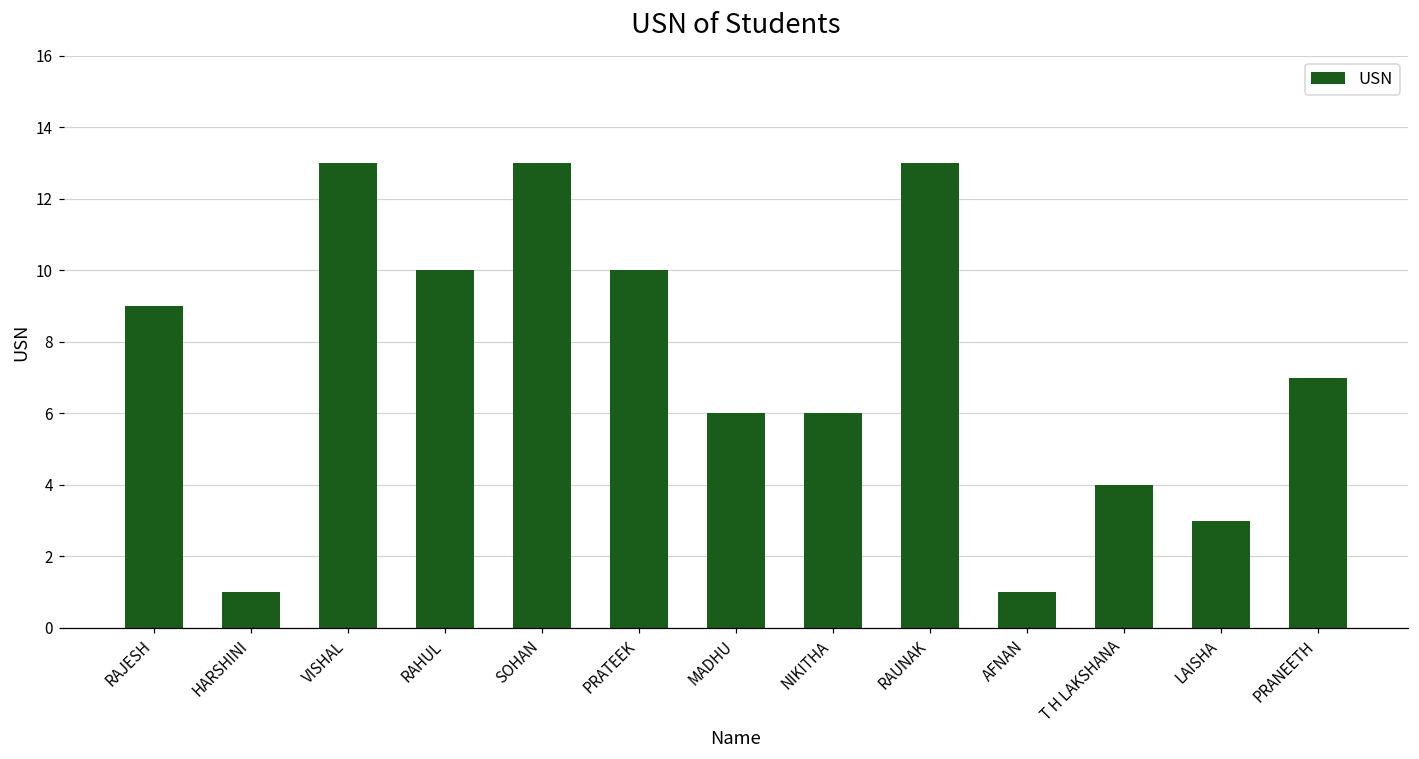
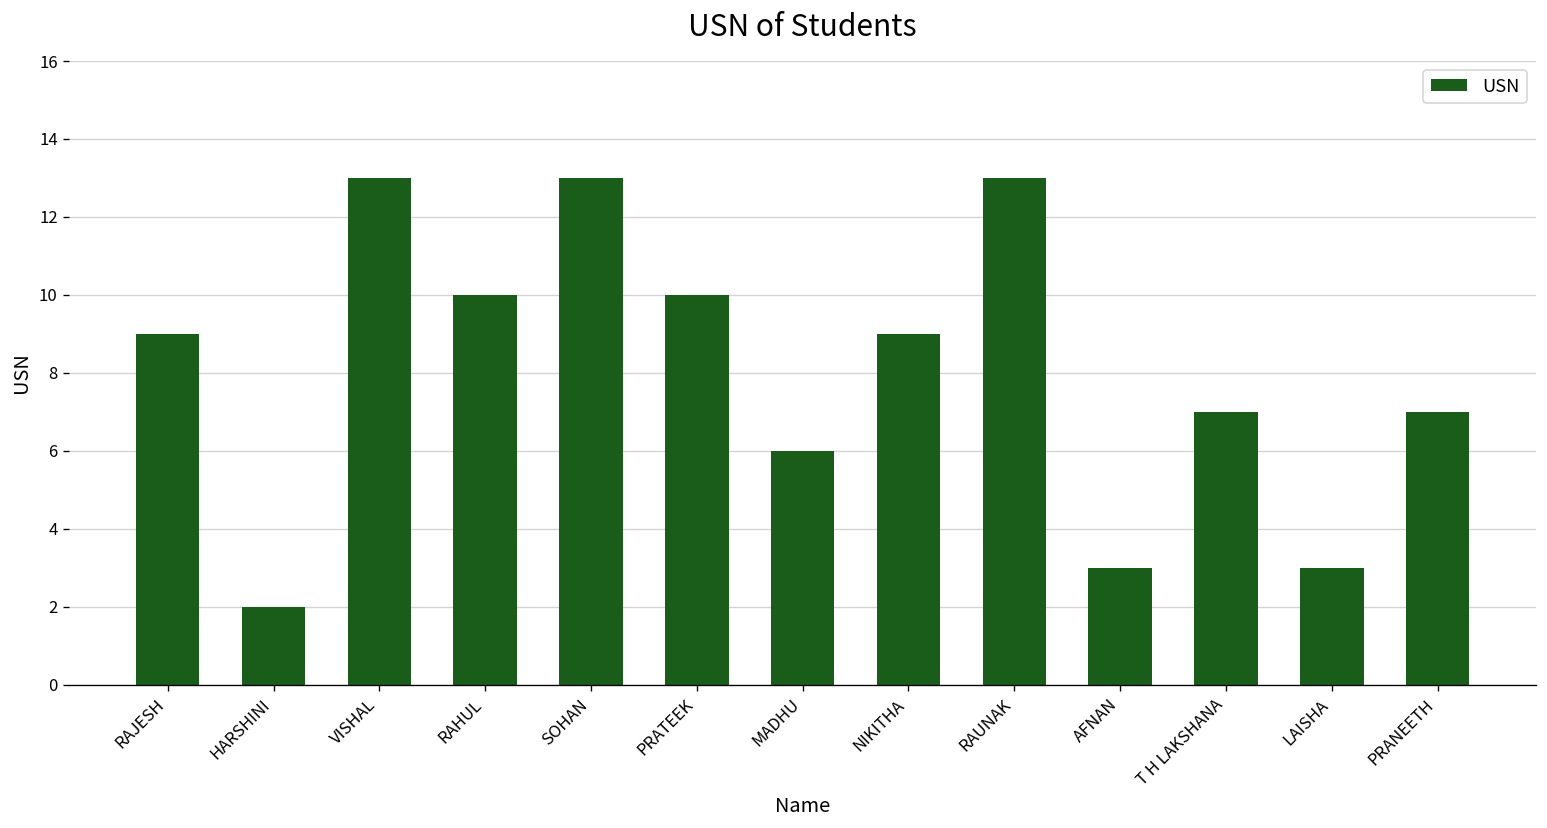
HARSHINI: 1 -> 2
NIKITHA: 6 -> 9
AFNAN: 1 -> 3
T H LAKSHANA: 4 -> 7
